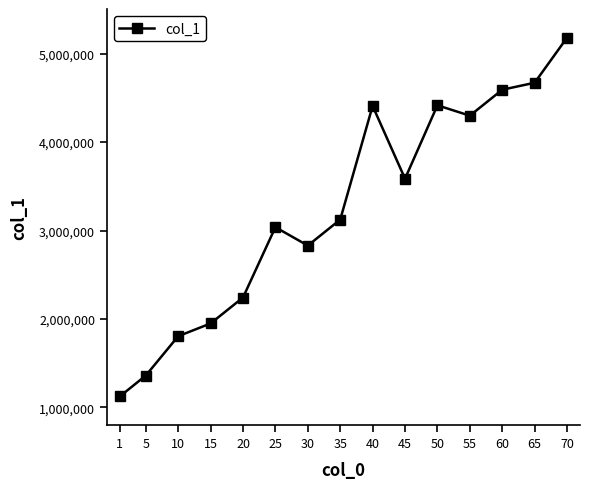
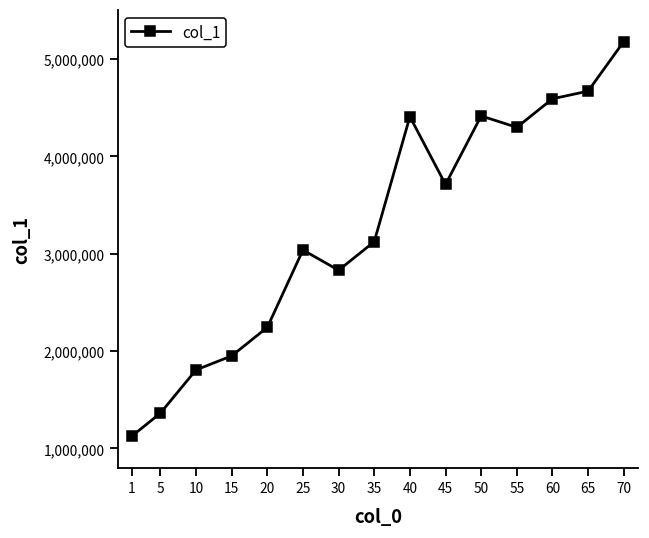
45: 3,600,000 -> 3,700,000
